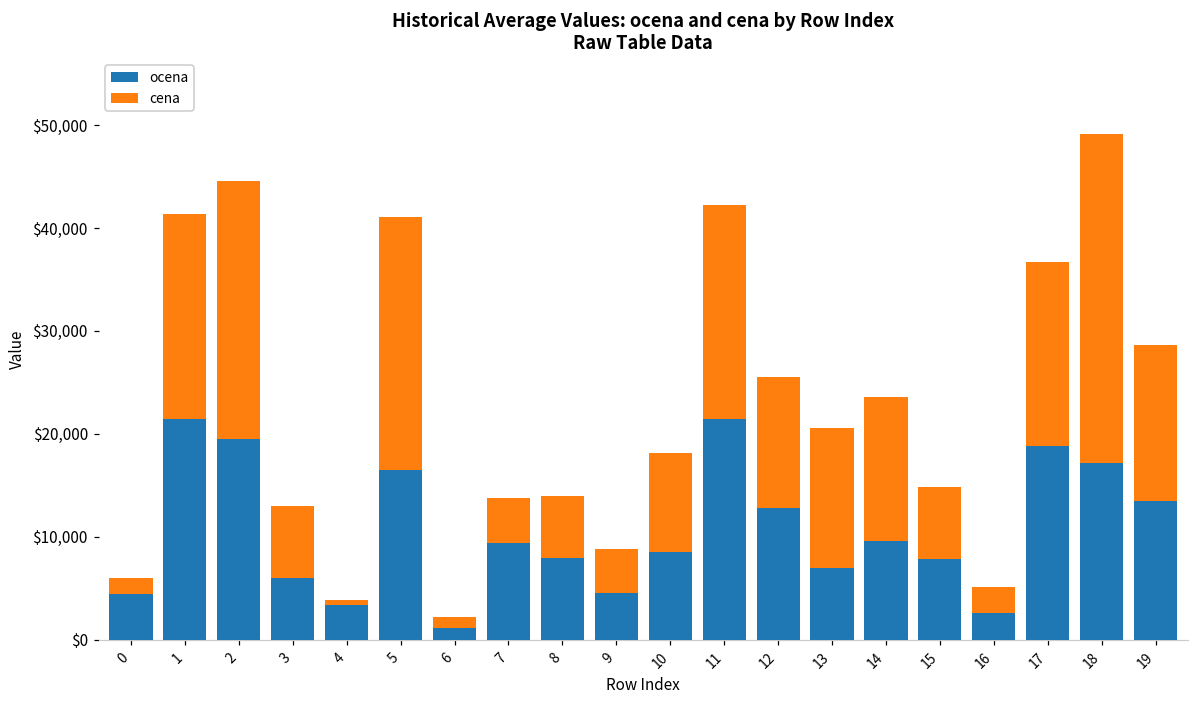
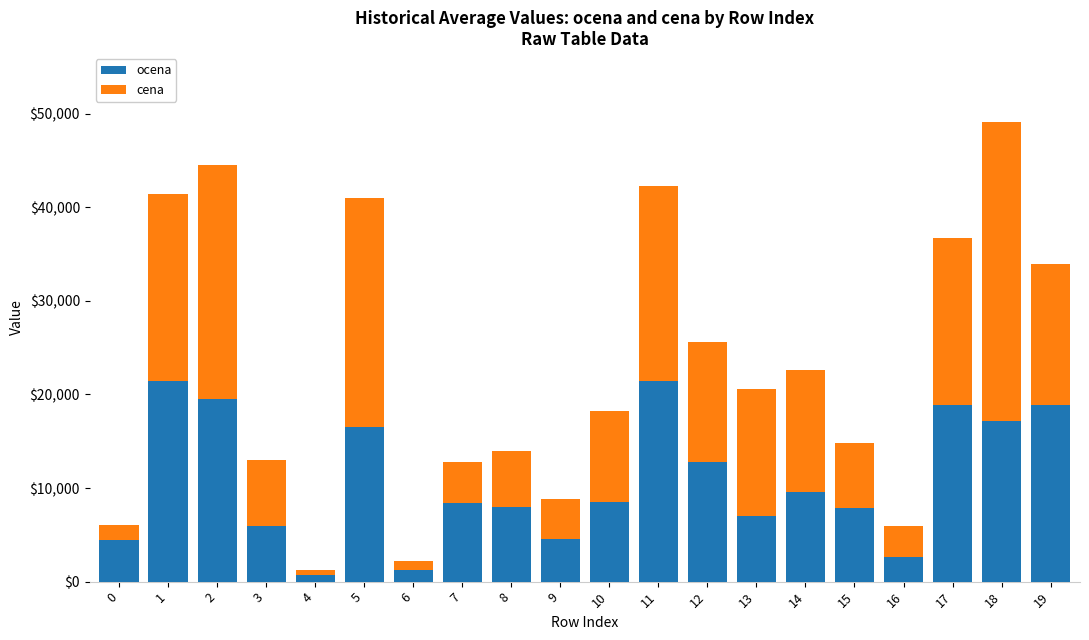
ocena, 4: $3,000 -> $1,000
ocena, 7: $9,000 -> $8,000
cena, 14: $14,000 -> $13,000
cena, 16: $2,000 -> $3,000
ocena, 19: $13,000 -> $19,000
